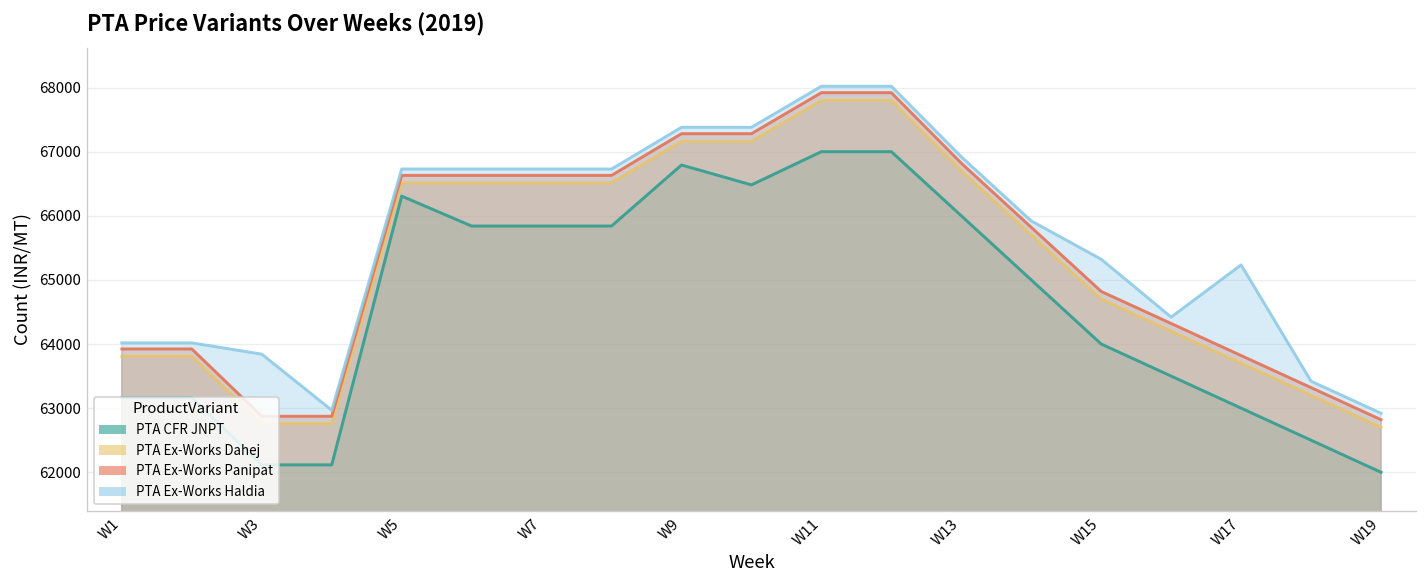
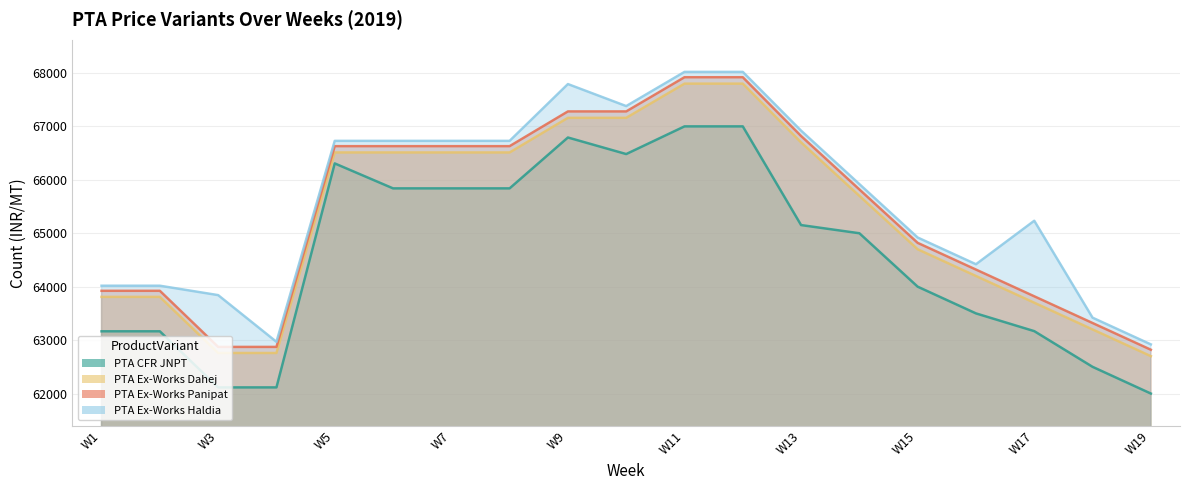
PTA Ex-Works Haldia, W9: 67400 -> 67800
PTA CFR JNPT, W13: 66000 -> 65200
PTA Ex-Works Haldia, W15: 65300 -> 64900
PTA CFR JNPT, W17: 63000 -> 63200
